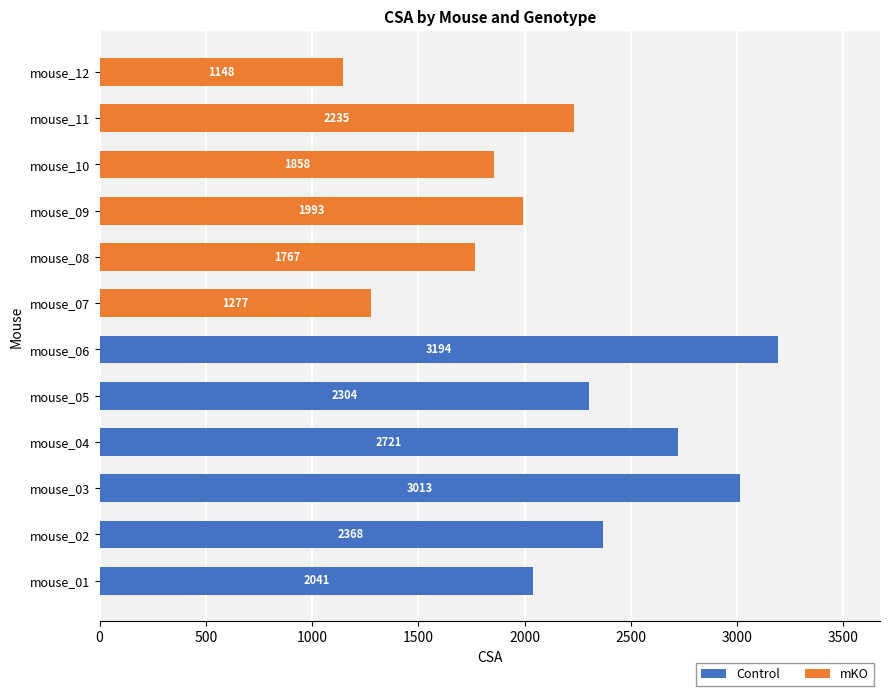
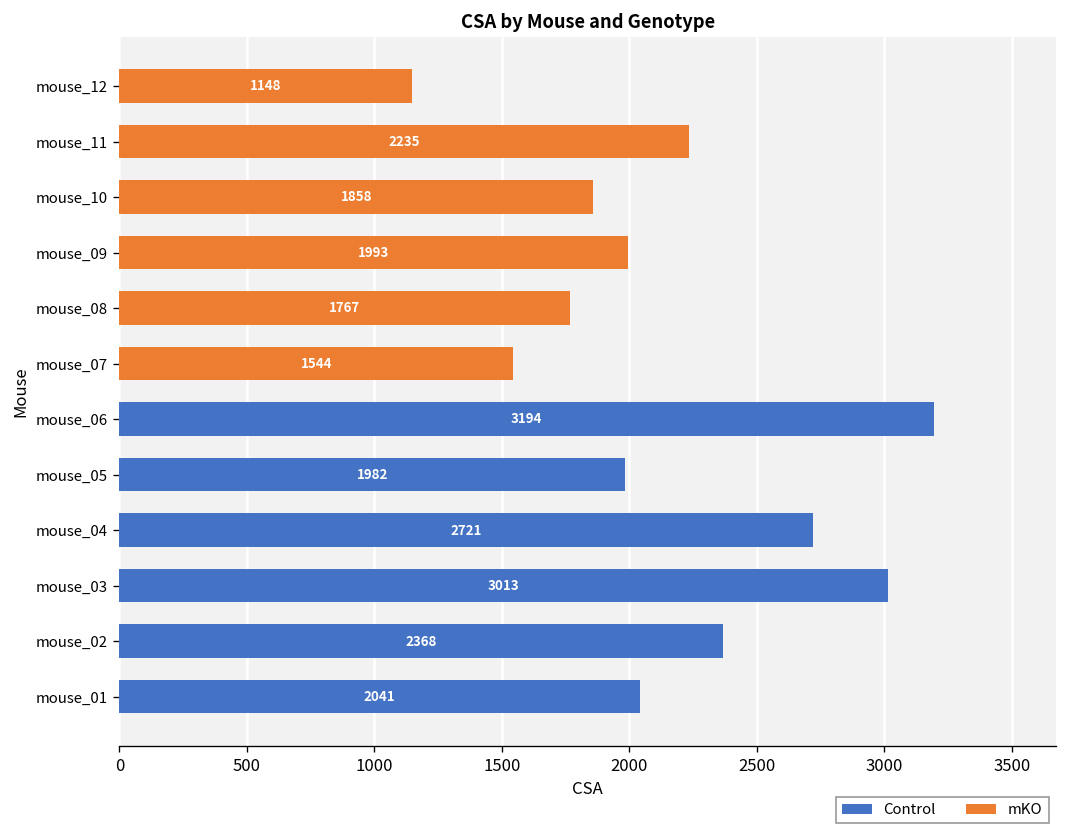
mKO, mouse_07: 1277 -> 1544
Control, mouse_05: 2304 -> 1982
